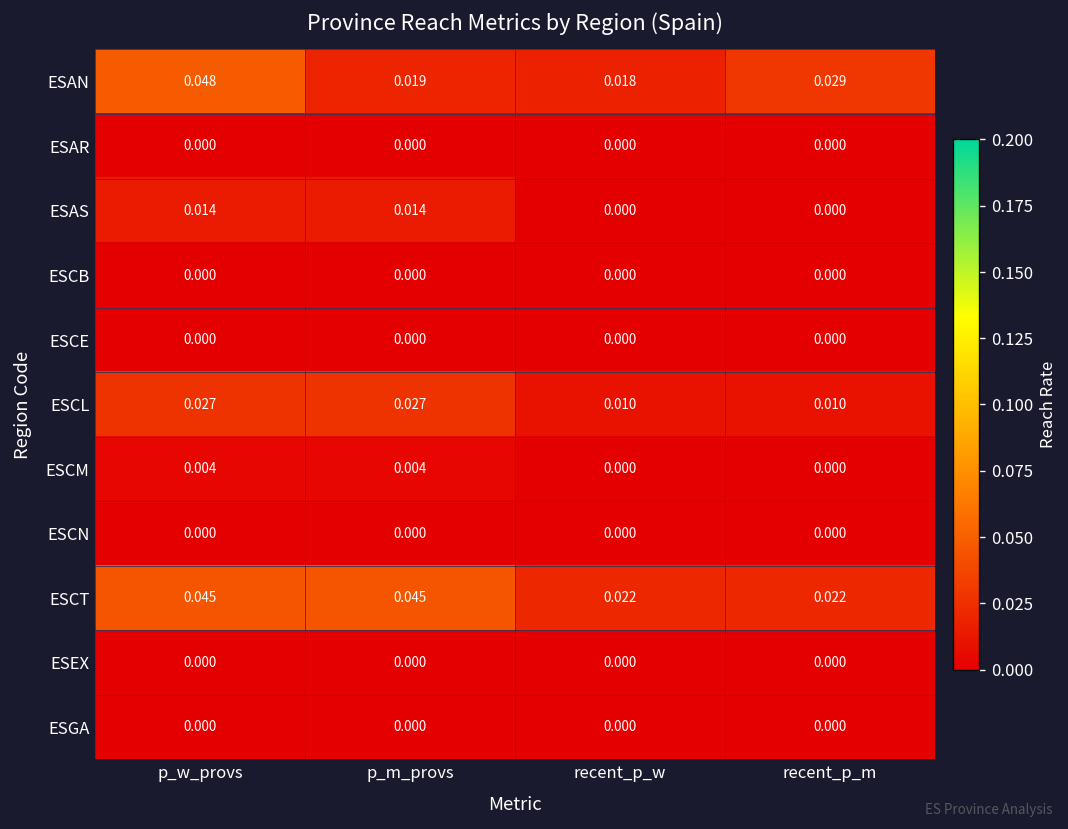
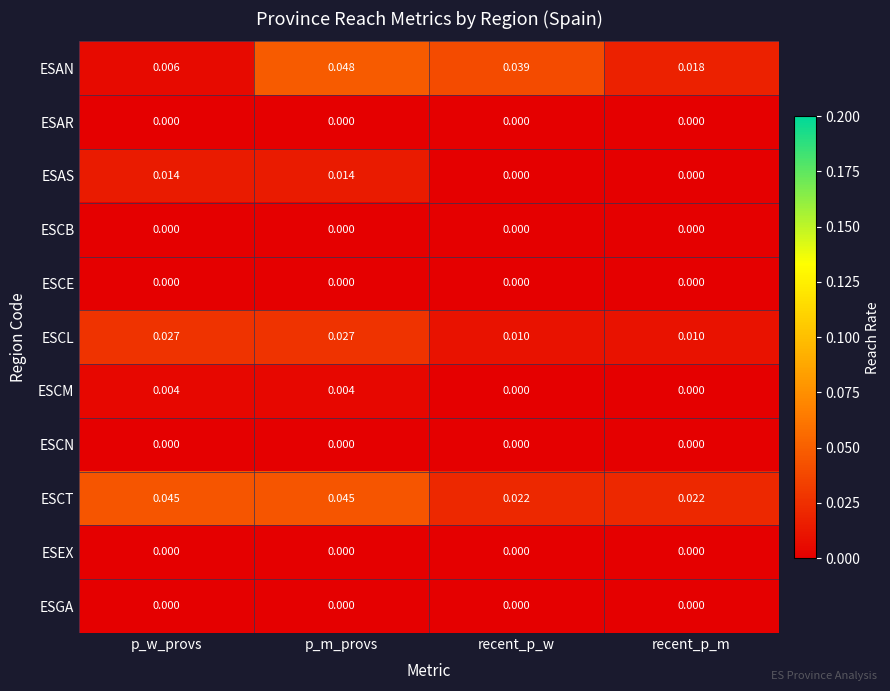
ESAN, p_w_provs: 0.048 -> 0.006
ESAN, p_m_provs: 0.019 -> 0.048
ESAN, recent_p_w: 0.018 -> 0.039
ESAN, recent_p_m: 0.029 -> 0.018
